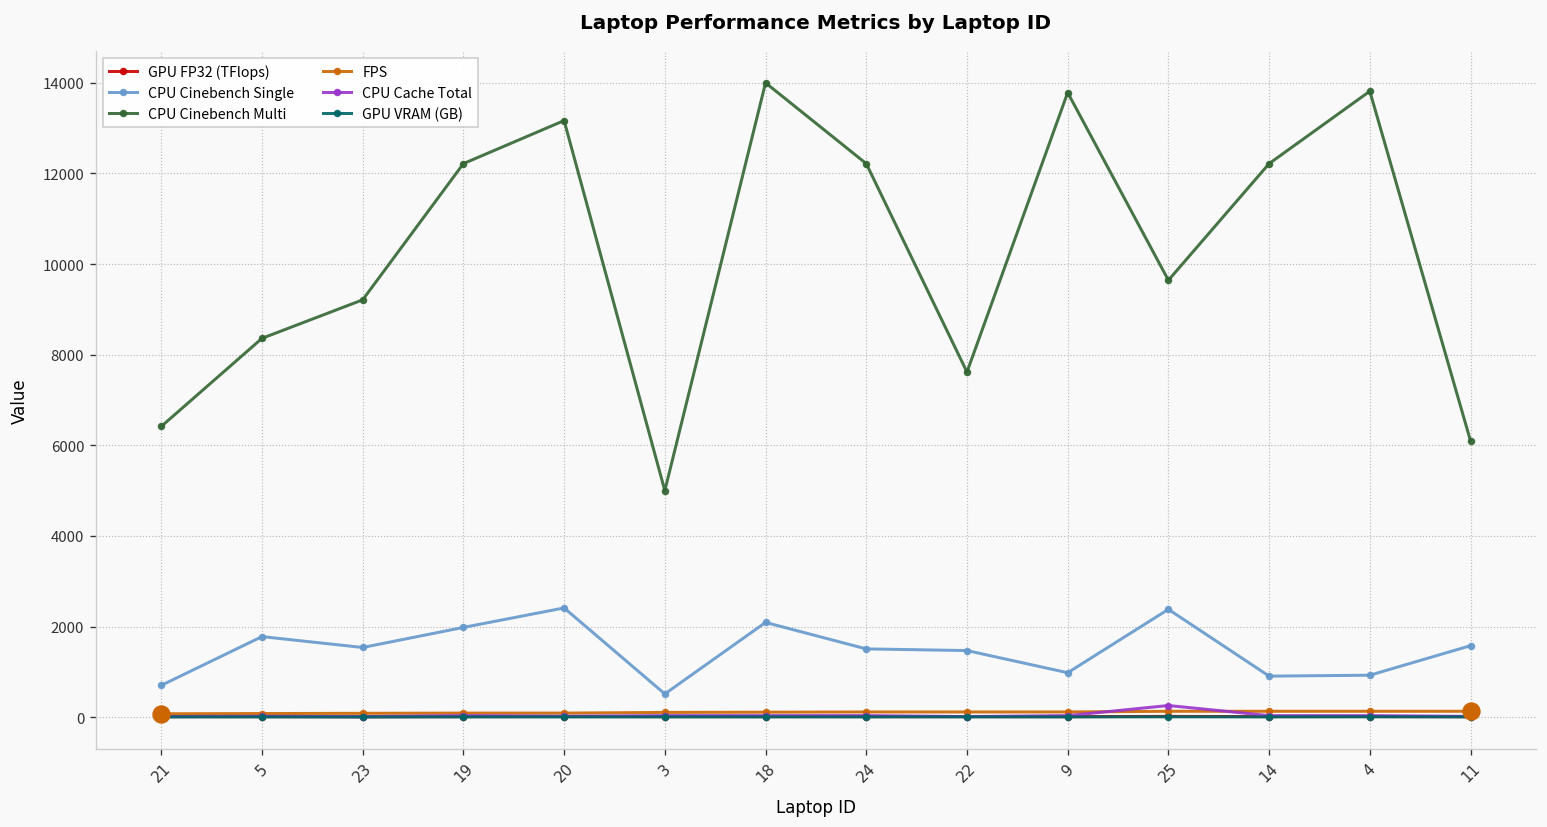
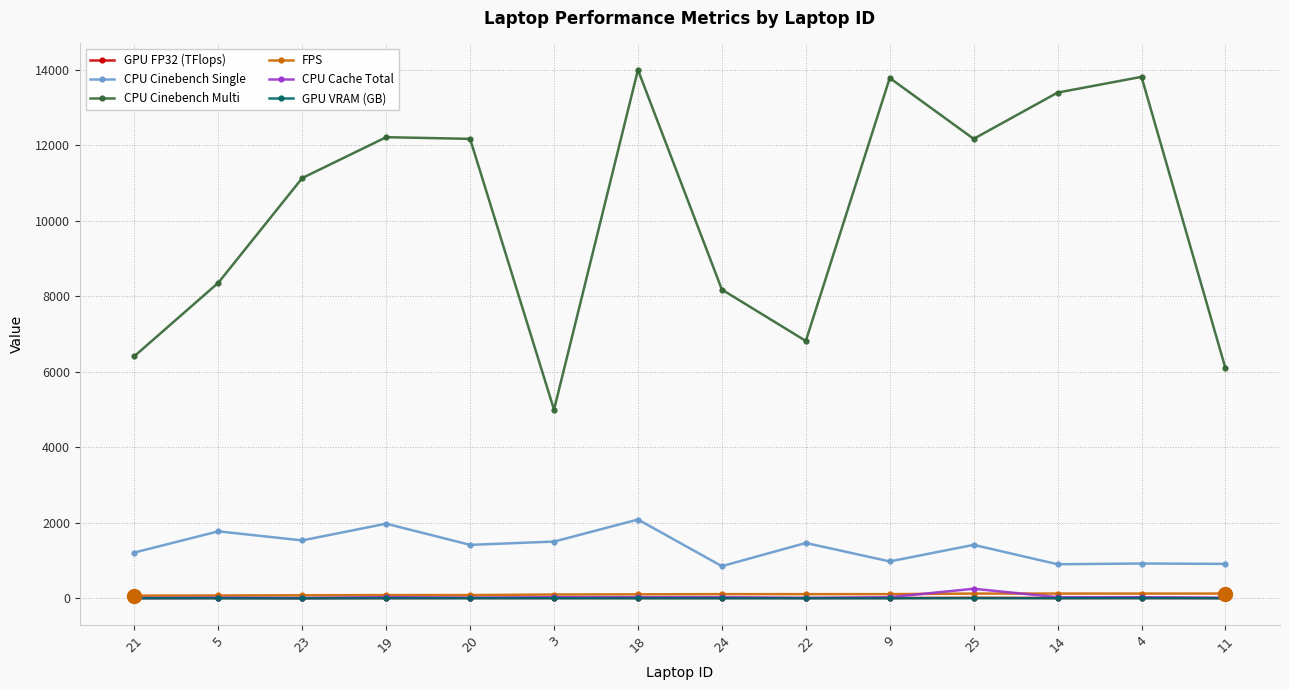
CPU Cinebench Single, 21: 700 -> 1200
CPU Cinebench Multi, 23: 9200 -> 11100
CPU Cinebench Single, 20: 2400 -> 1400
CPU Cinebench Multi, 20: 13200 -> 12200
CPU Cinebench Single, 3: 500 -> 1500
CPU Cinebench Single, 24: 1500 -> 900
CPU Cinebench Multi, 24: 12200 -> 8200
CPU Cinebench Multi, 22: 7600 -> 6800
CPU Cinebench Single, 25: 2400 -> 1400
CPU Cinebench Multi, 25: 9600 -> 12200
CPU Cinebench Multi, 14: 12200 -> 13400
CPU Cinebench Single, 11: 1600 -> 900
